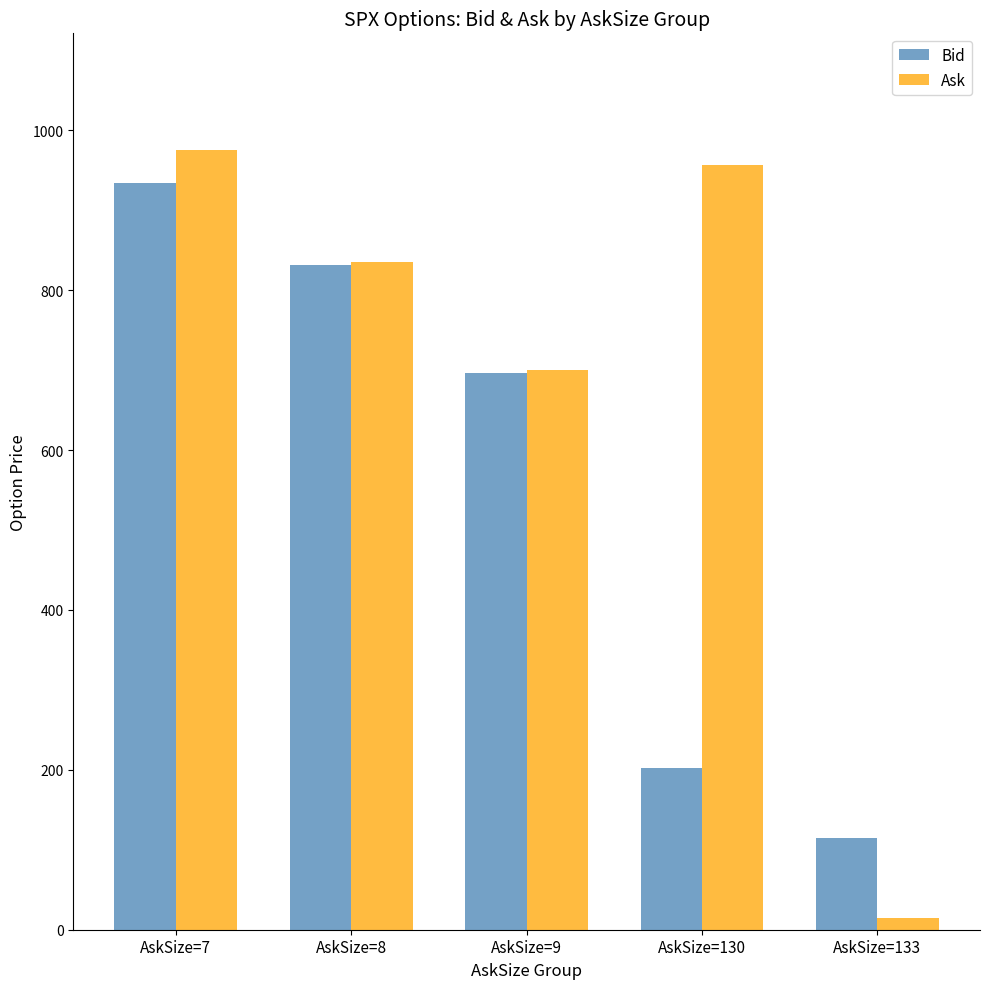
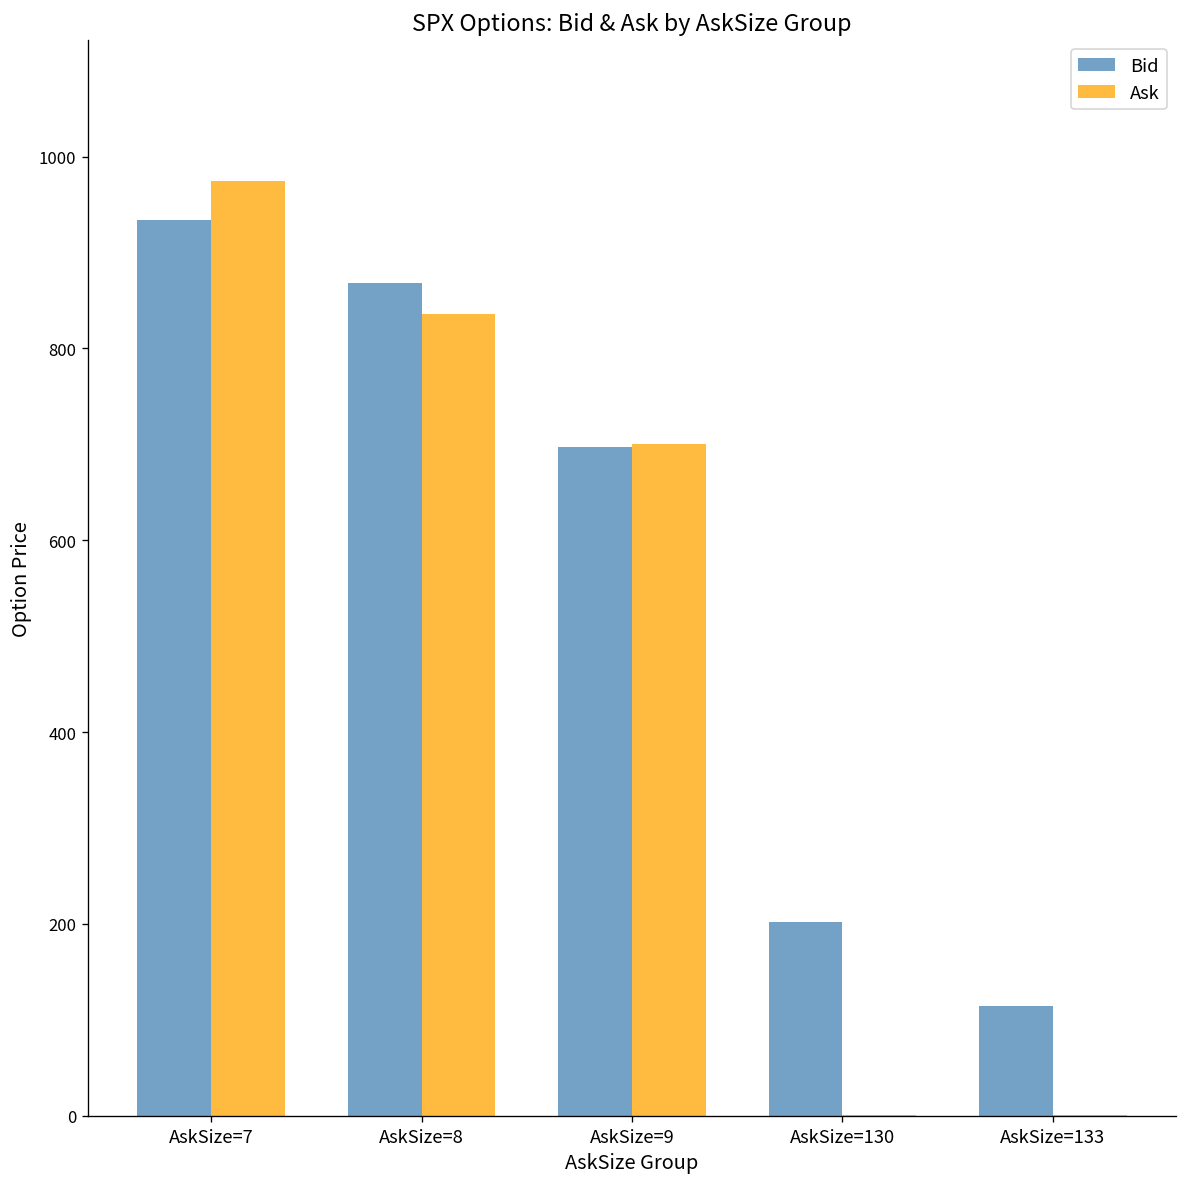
Bid, AskSize=8: 830 -> 870
Ask, AskSize=130: 960 -> 0
Ask, AskSize=133: 10 -> 0
